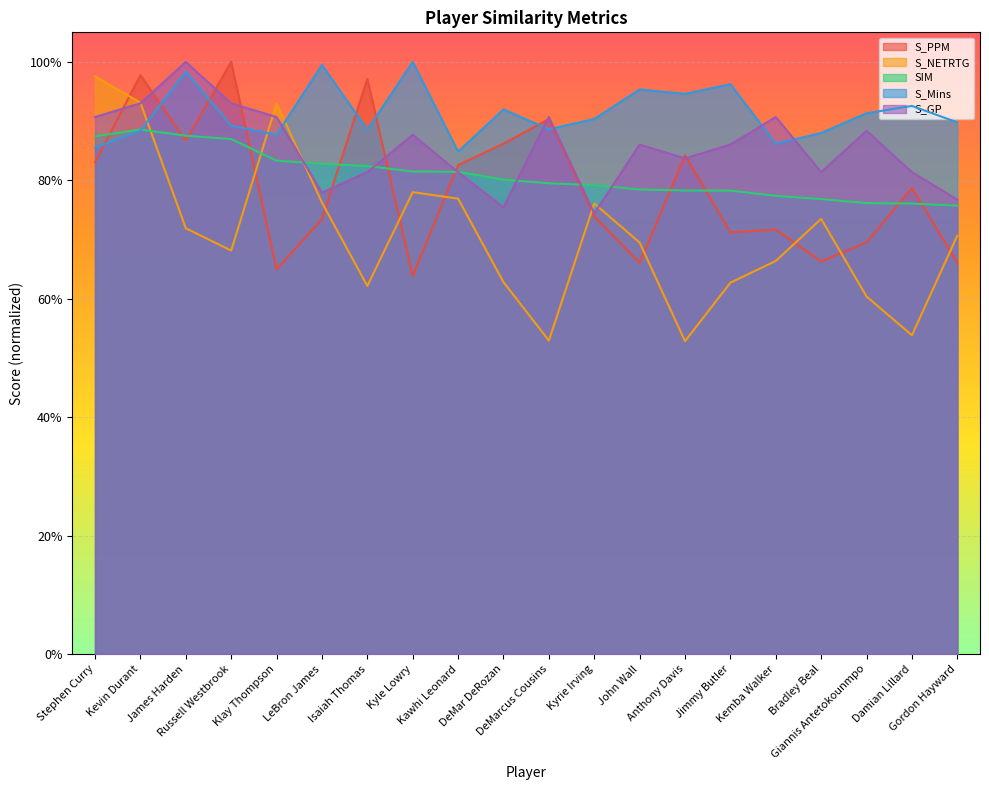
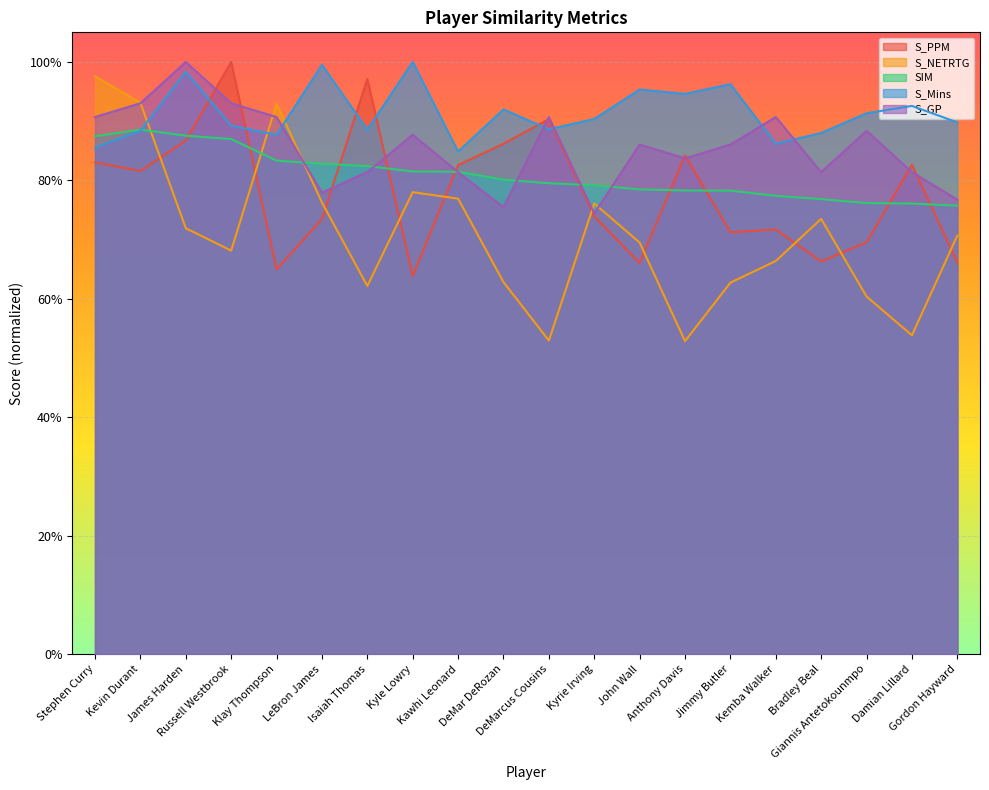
S_PPM, Kevin Durant: 98% -> 82%
S_PPM, Damian Lillard: 79% -> 83%
